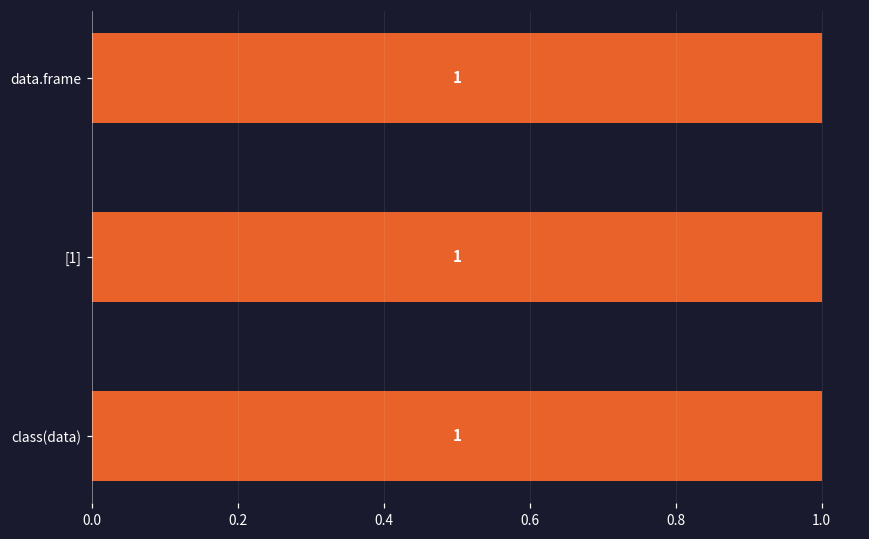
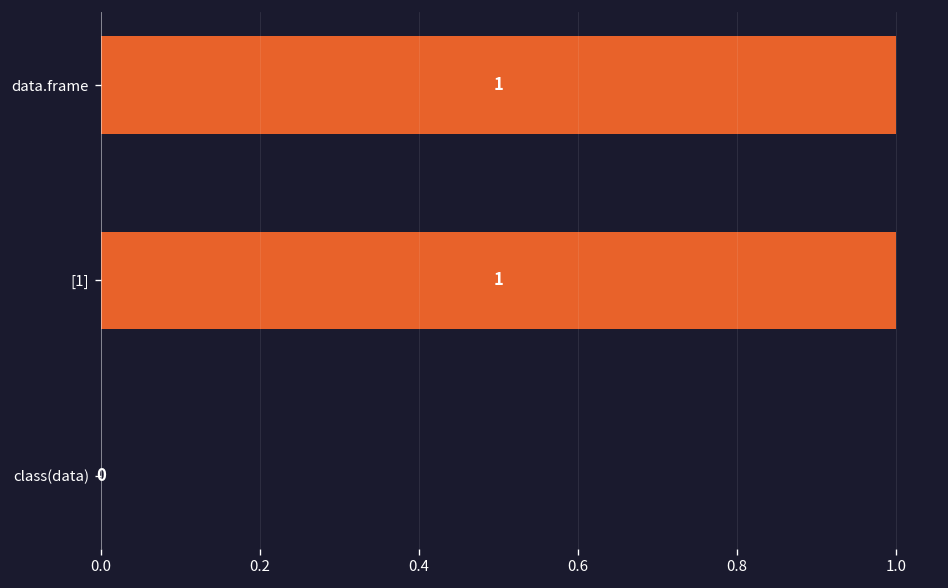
class(data): 1 -> 0
